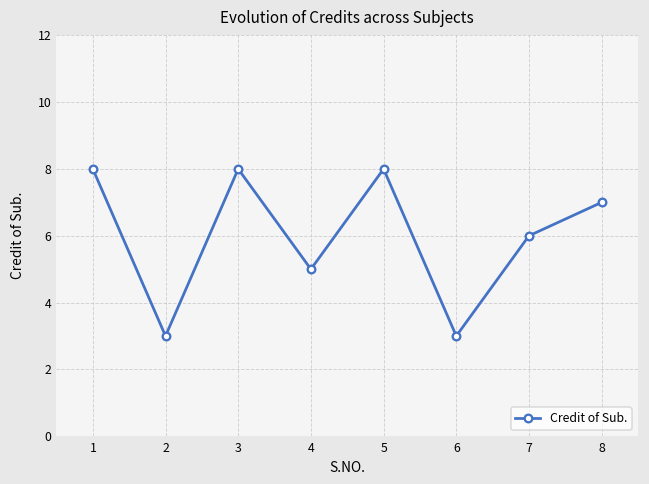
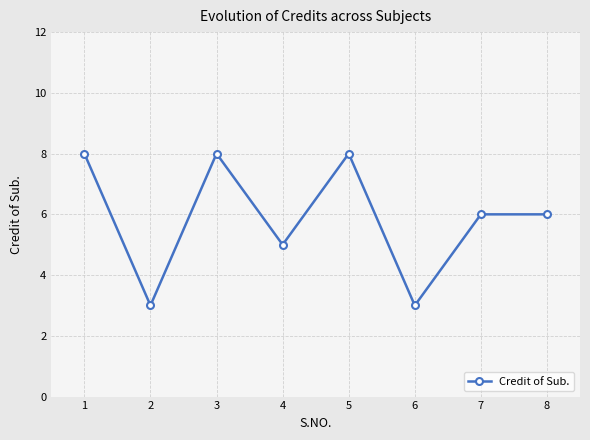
8: 7 -> 6
